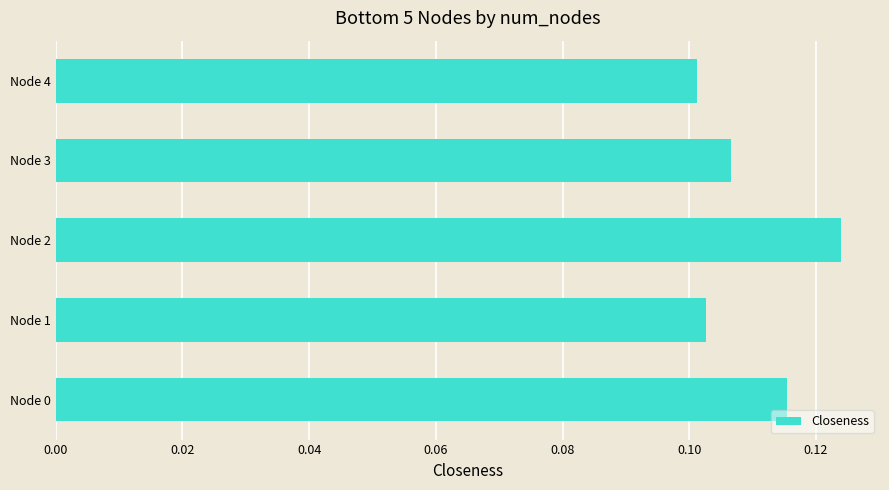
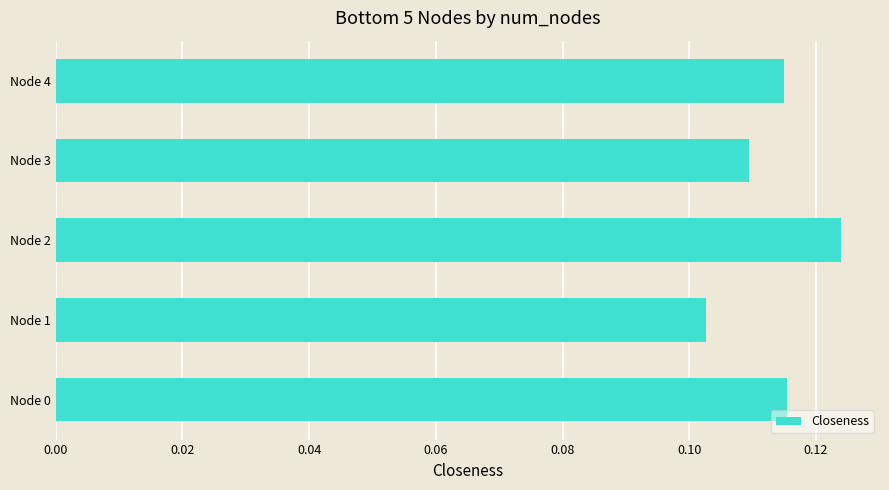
Node 4: 0.101 -> 0.115
Node 3: 0.107 -> 0.109
